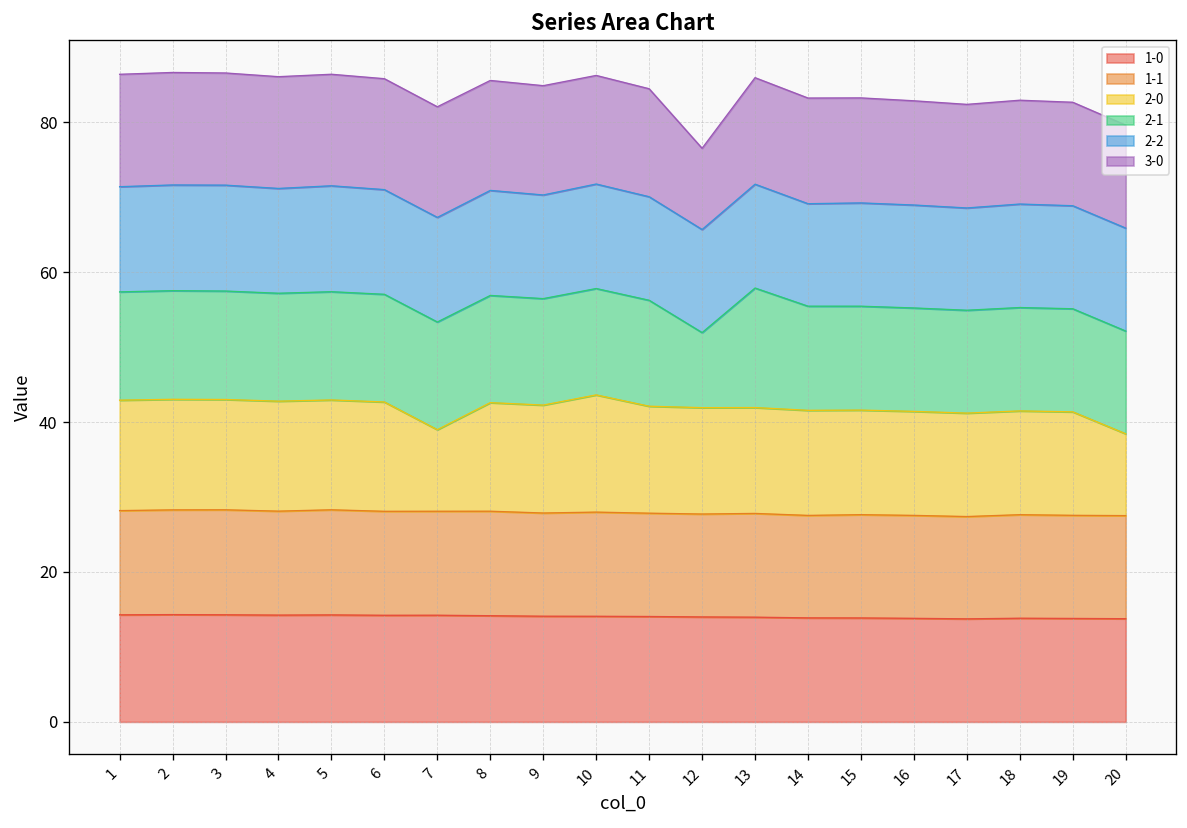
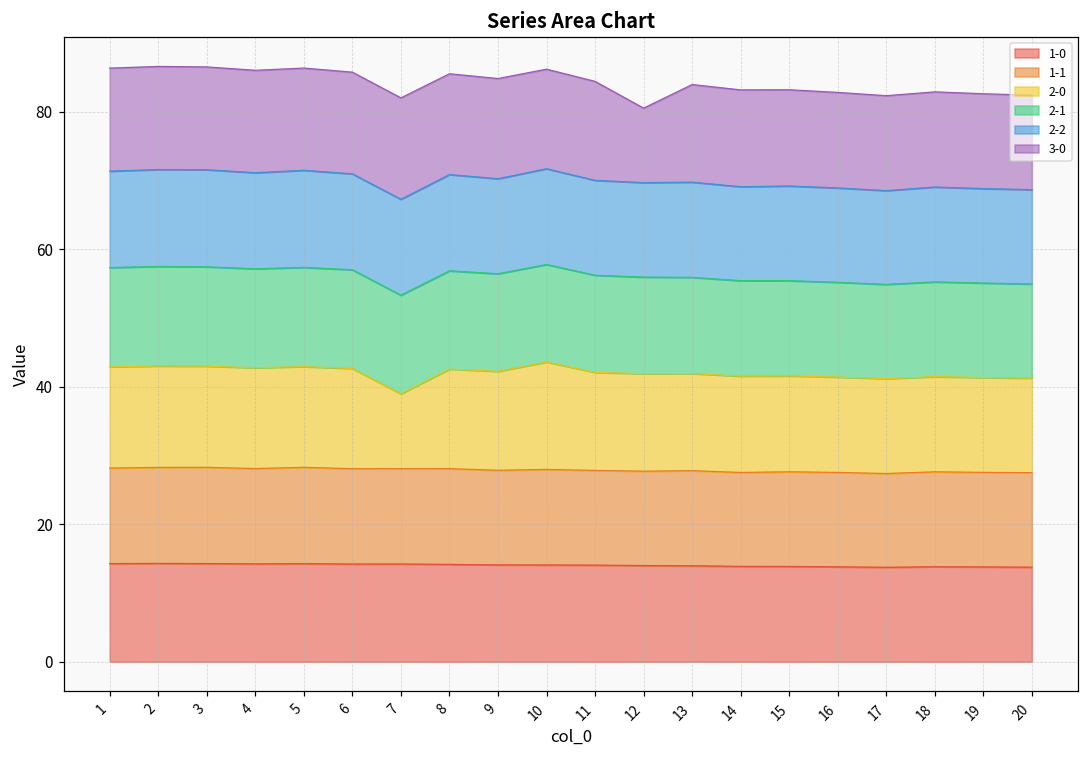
2-1, 12: 10 -> 14
2-1, 13: 16 -> 14
2-0, 20: 11 -> 14
